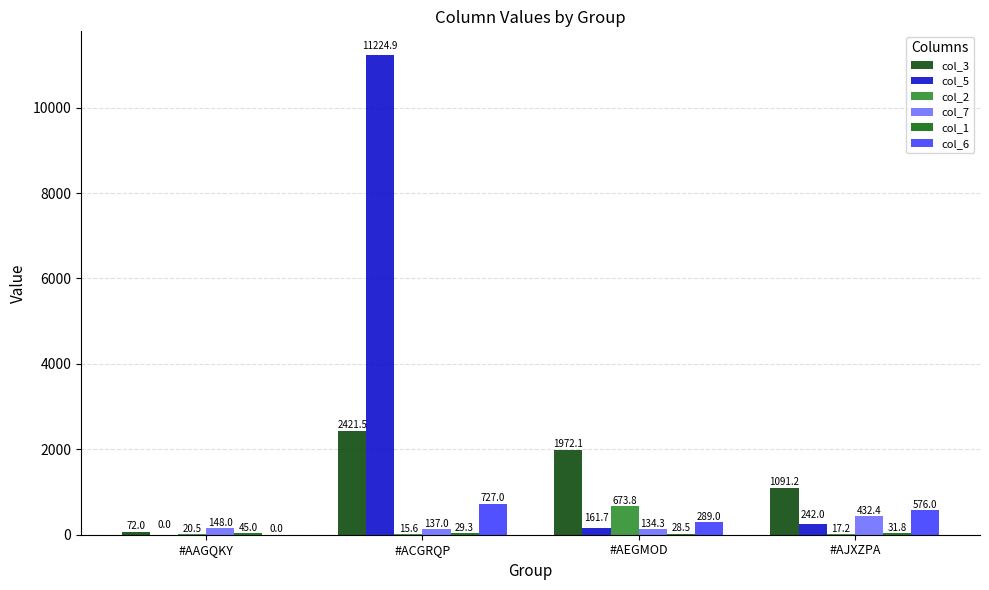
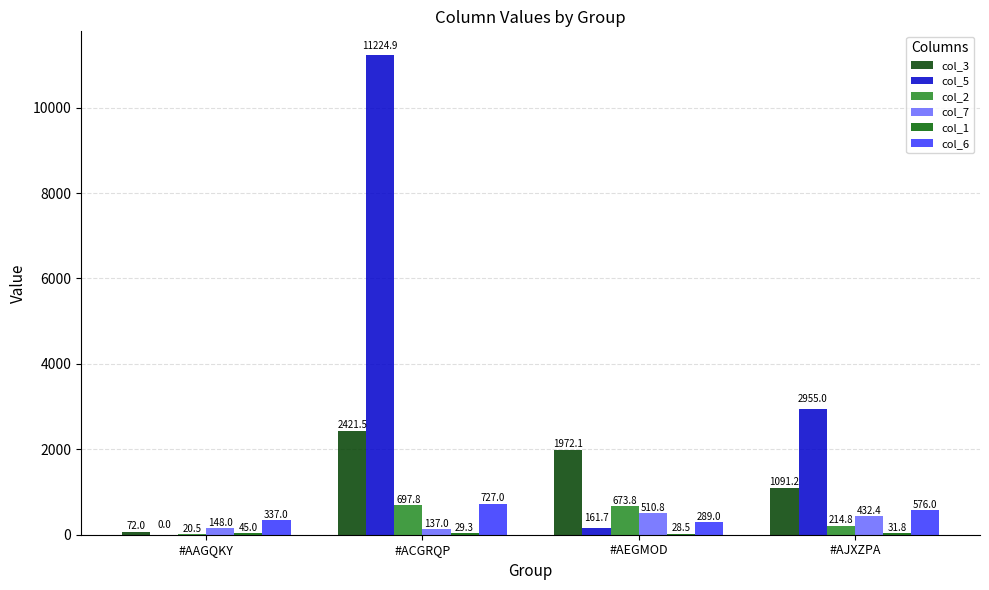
col_6, #AAGQKY: 0.0 -> 337.0
col_2, #ACGRQP: 15.6 -> 697.8
col_7, #AEGMOD: 134.3 -> 510.8
col_5, #AJXZPA: 242.0 -> 2955.0
col_2, #AJXZPA: 17.2 -> 214.8
